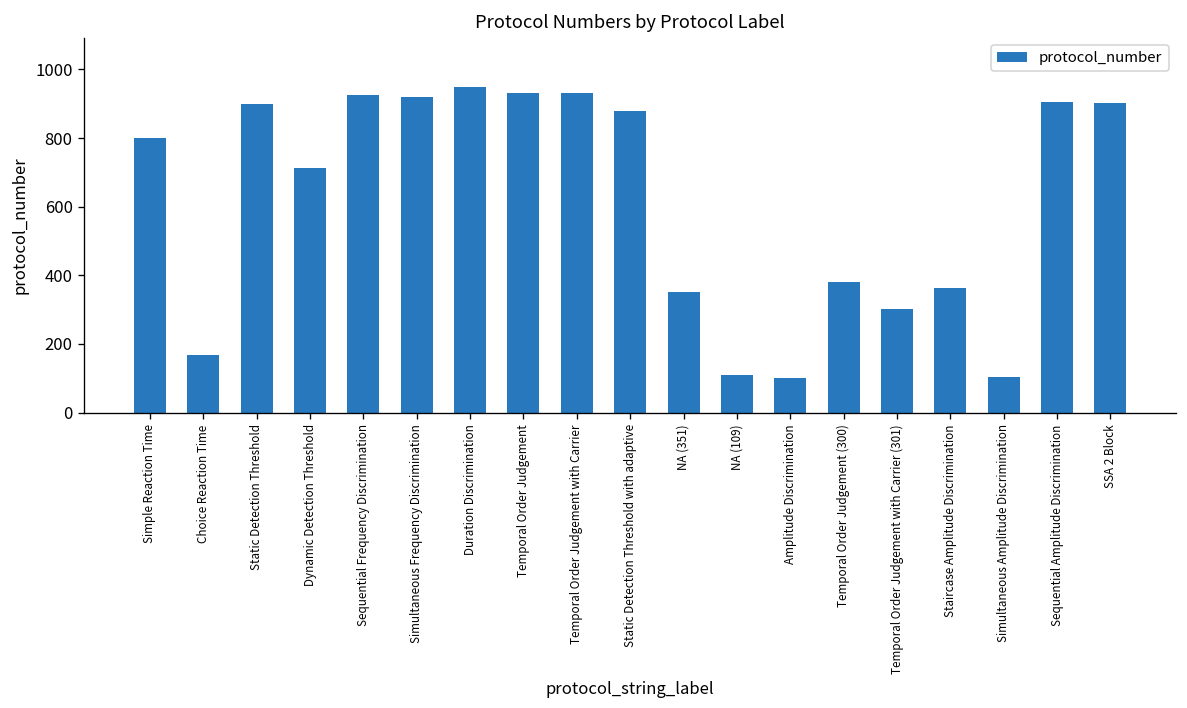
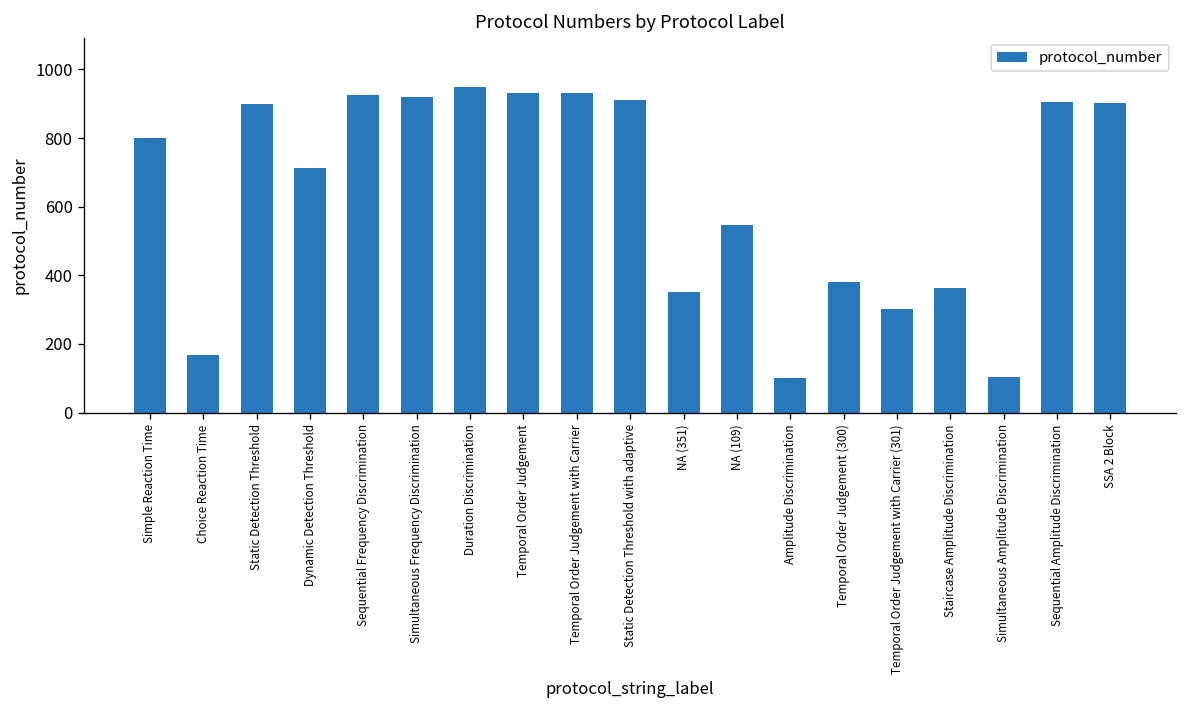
Static Detection Threshold with adaptive: 880 -> 910
NA (109): 110 -> 550
